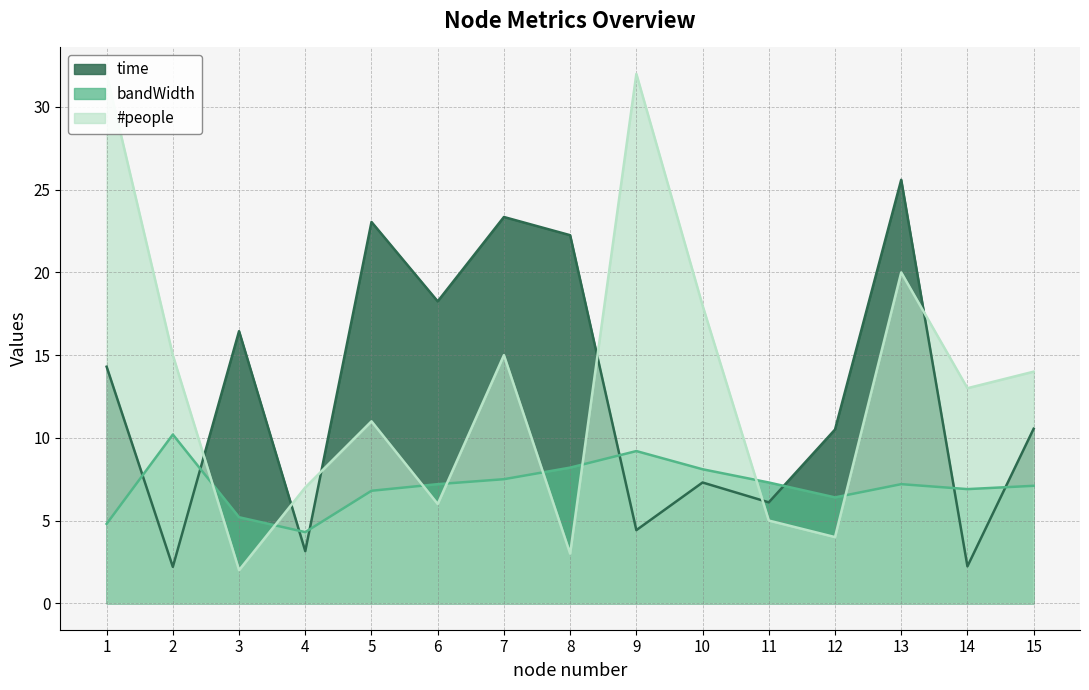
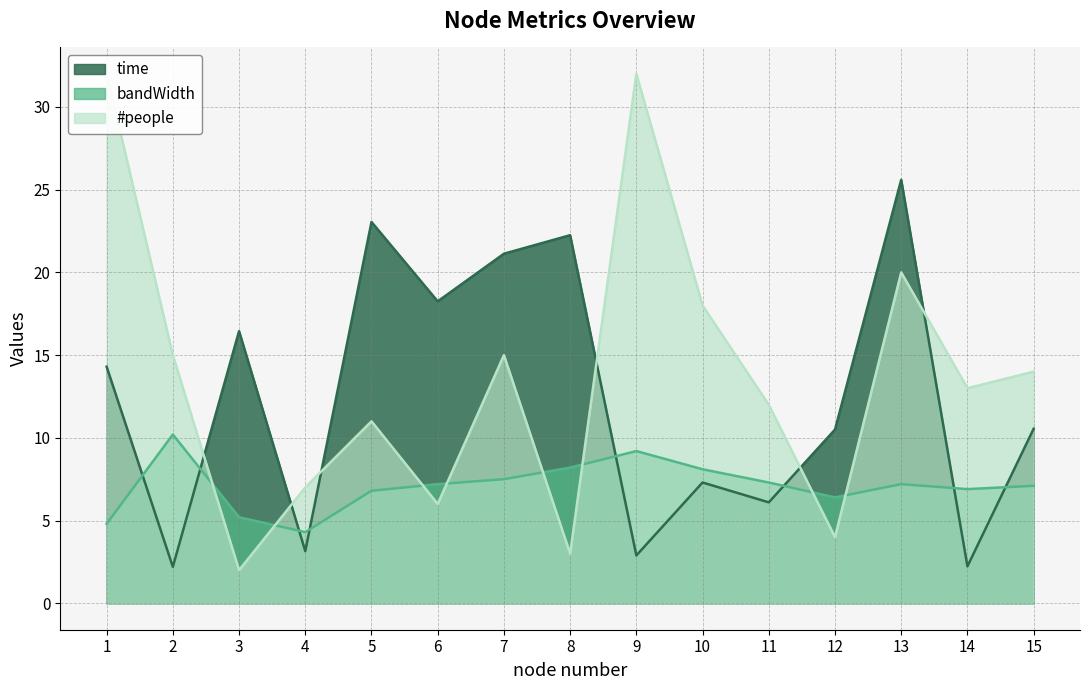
time, 7: 23.4 -> 21.1
time, 9: 4.4 -> 2.9
#people, 11: 5 -> 12
